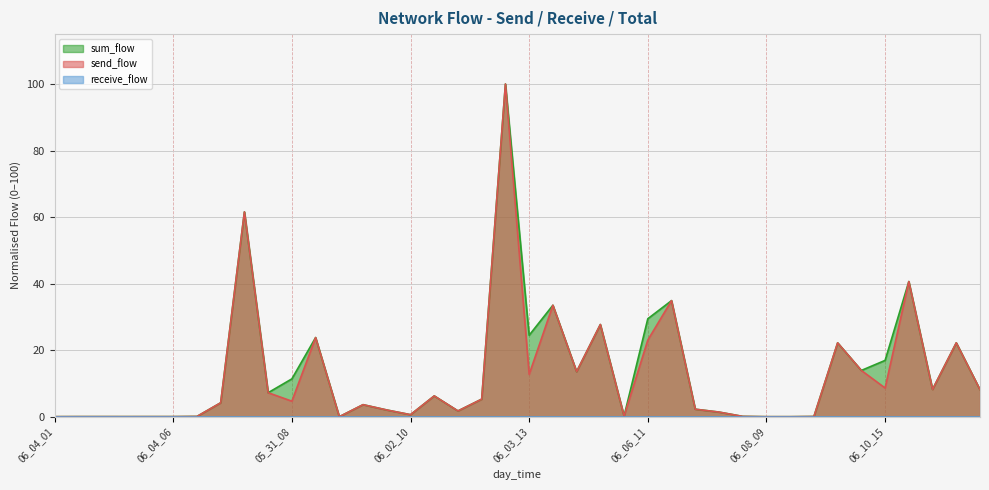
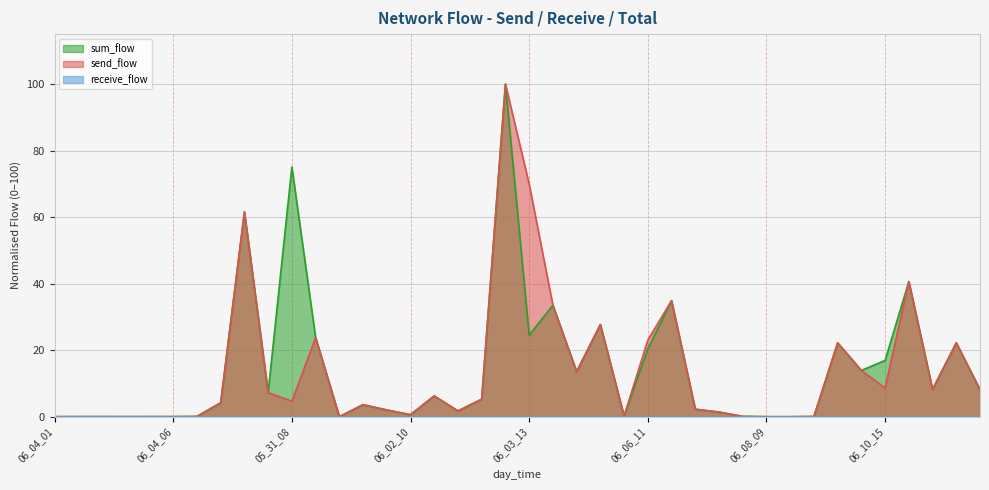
sum_flow, 05_31_08: 11 -> 75
send_flow, 06_03_13: 13 -> 70
sum_flow, 06_06_11: 29 -> 20
